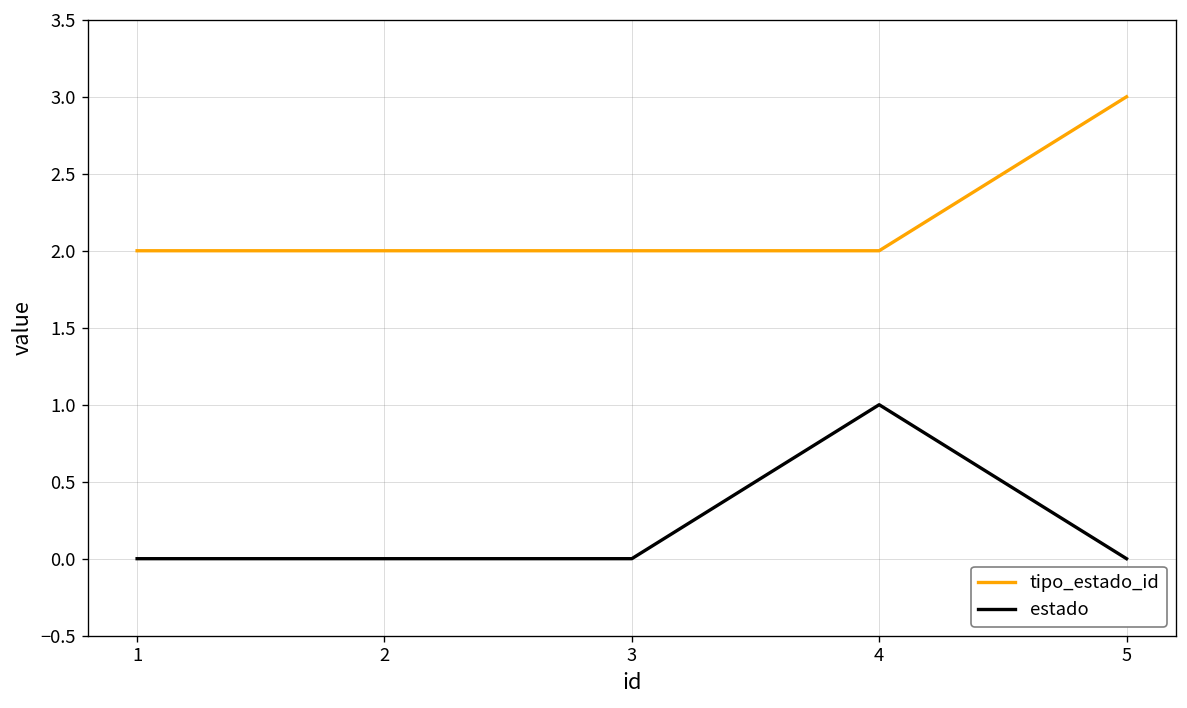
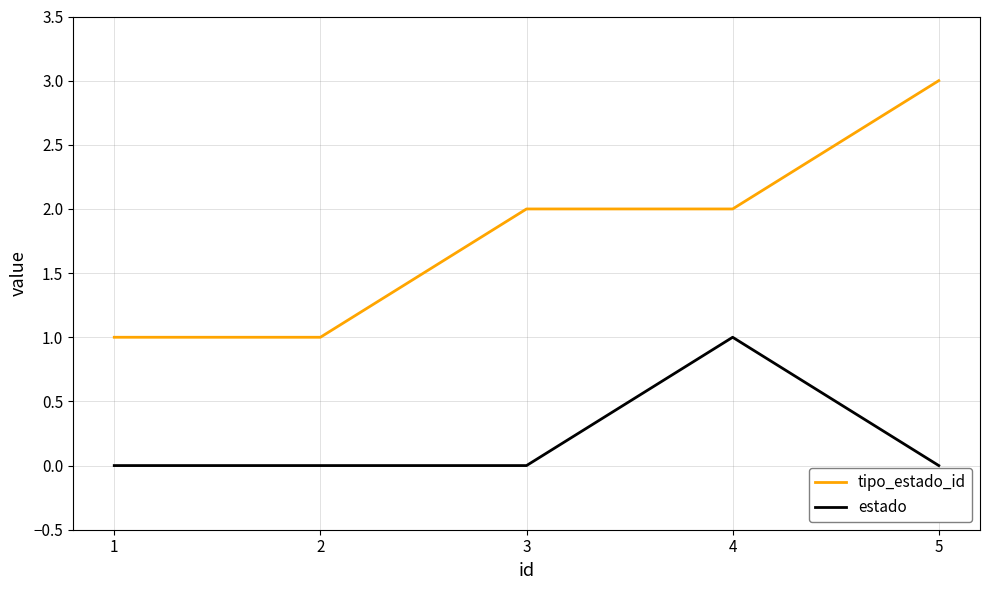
tipo_estado_id, 1: 2 -> 1
tipo_estado_id, 2: 2 -> 1
